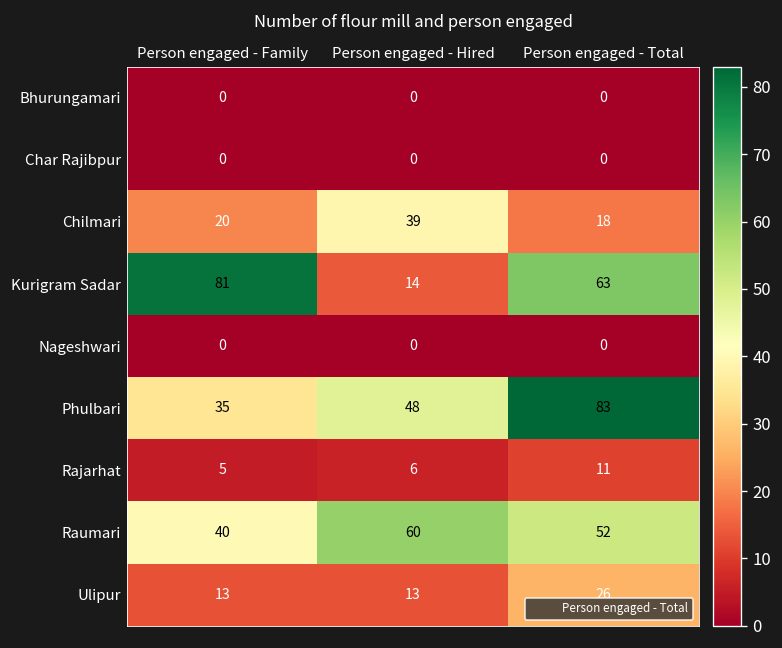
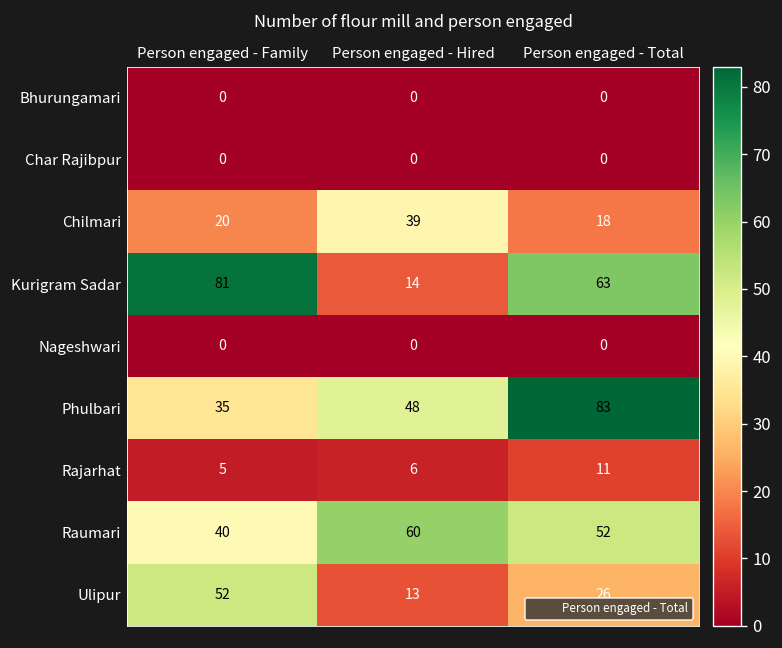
Ulipur, Person engaged - Family: 13 -> 52
